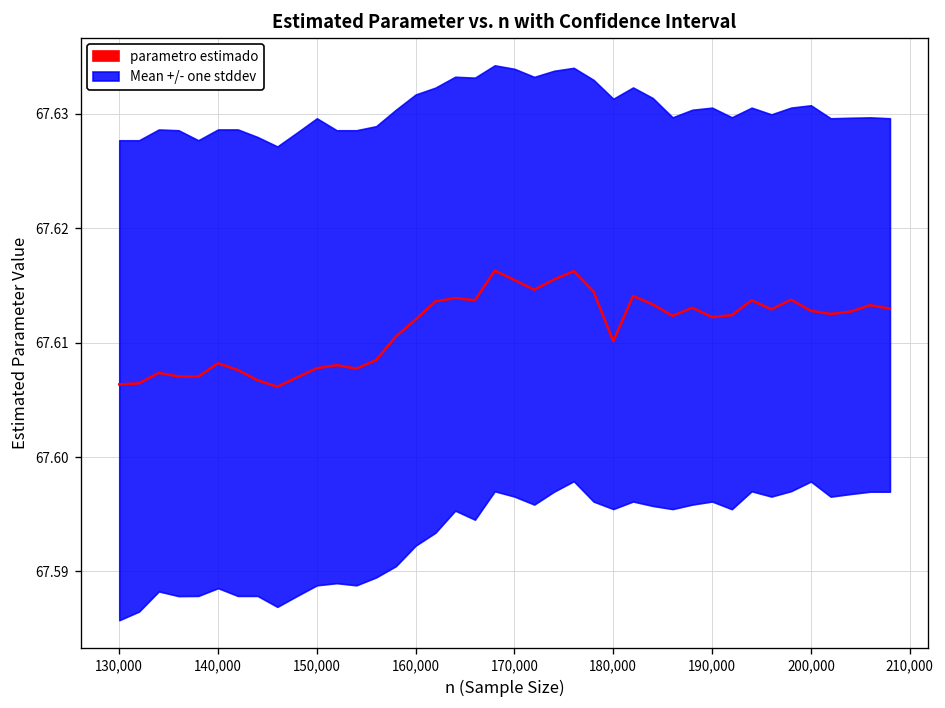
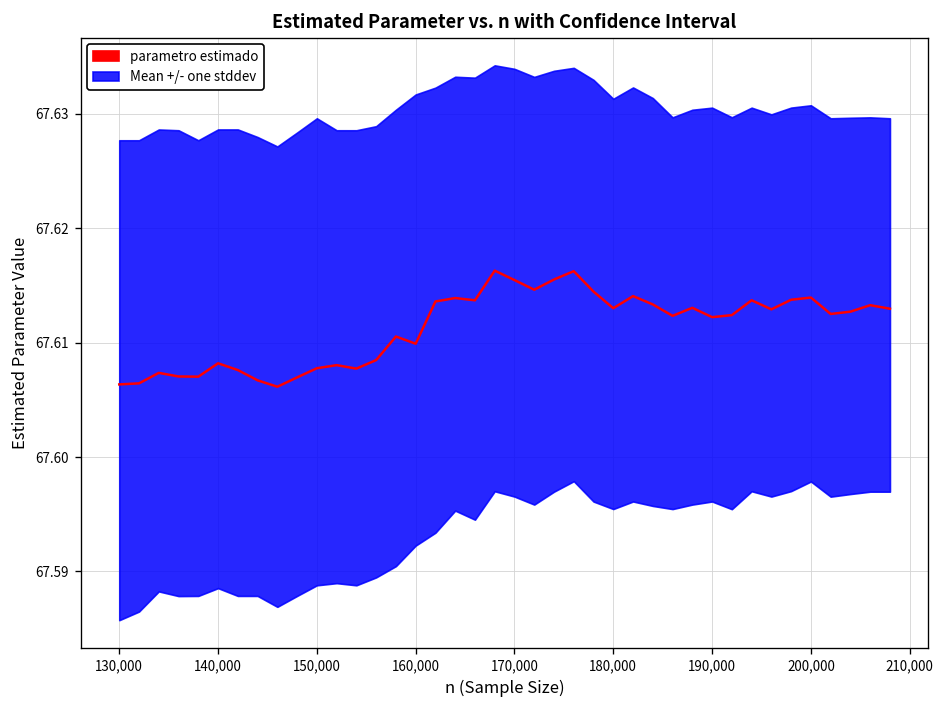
parametro estimado, 160,000: 67.612 -> 67.610
parametro estimado, 180,000: 67.610 -> 67.613
parametro estimado, 200,000: 67.613 -> 67.614
